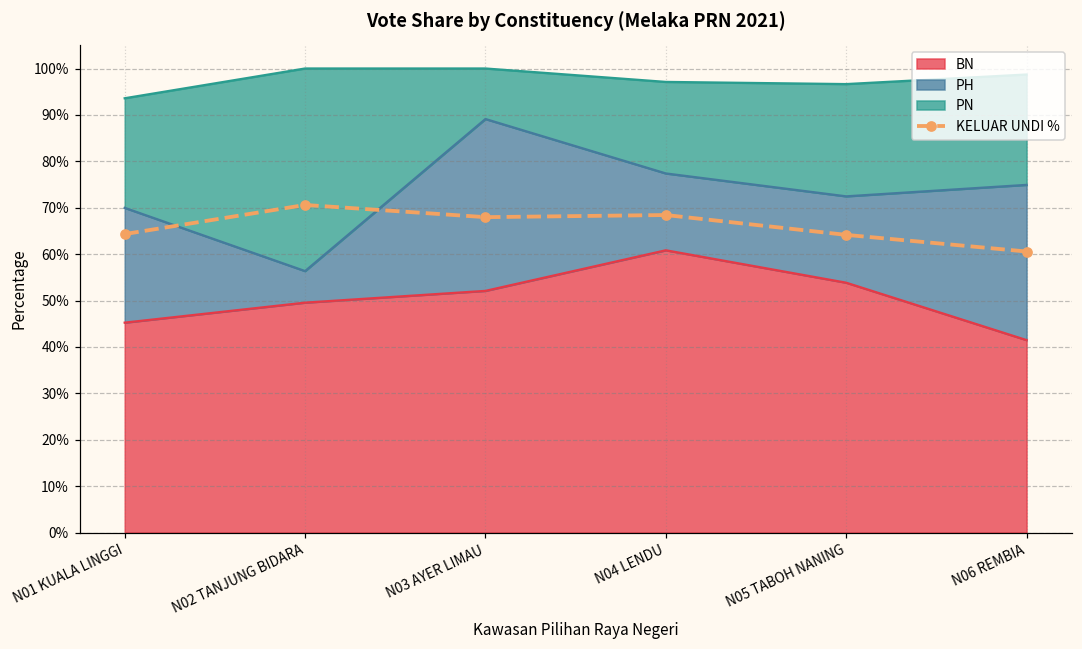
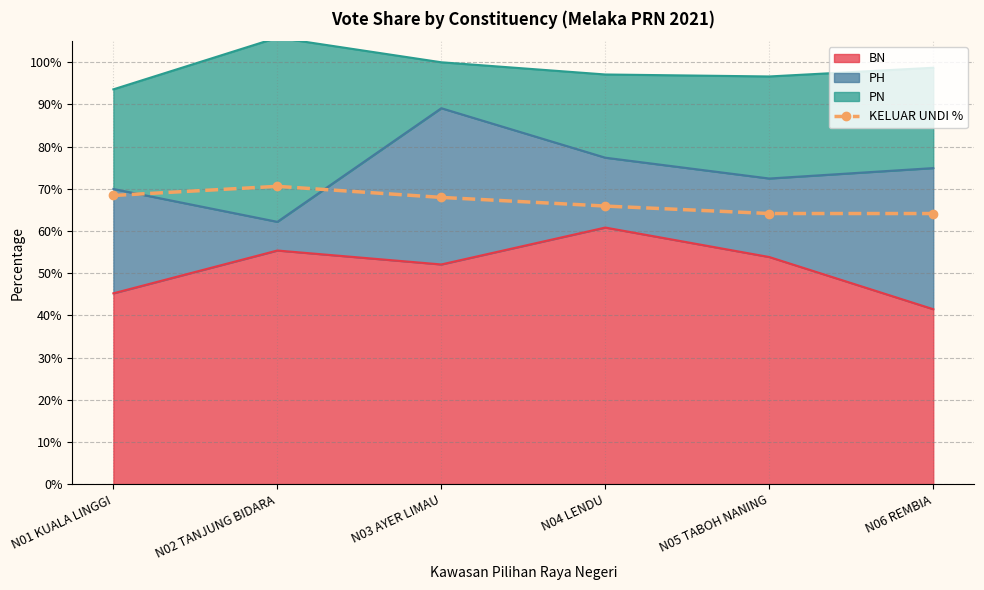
KELUAR UNDI %, N01 KUALA LINGGI: 64% -> 68%
BN, N02 TANJUNG BIDARA: 50% -> 55%
KELUAR UNDI %, N04 LENDU: 68% -> 66%
KELUAR UNDI %, N06 REMBIA: 61% -> 64%
